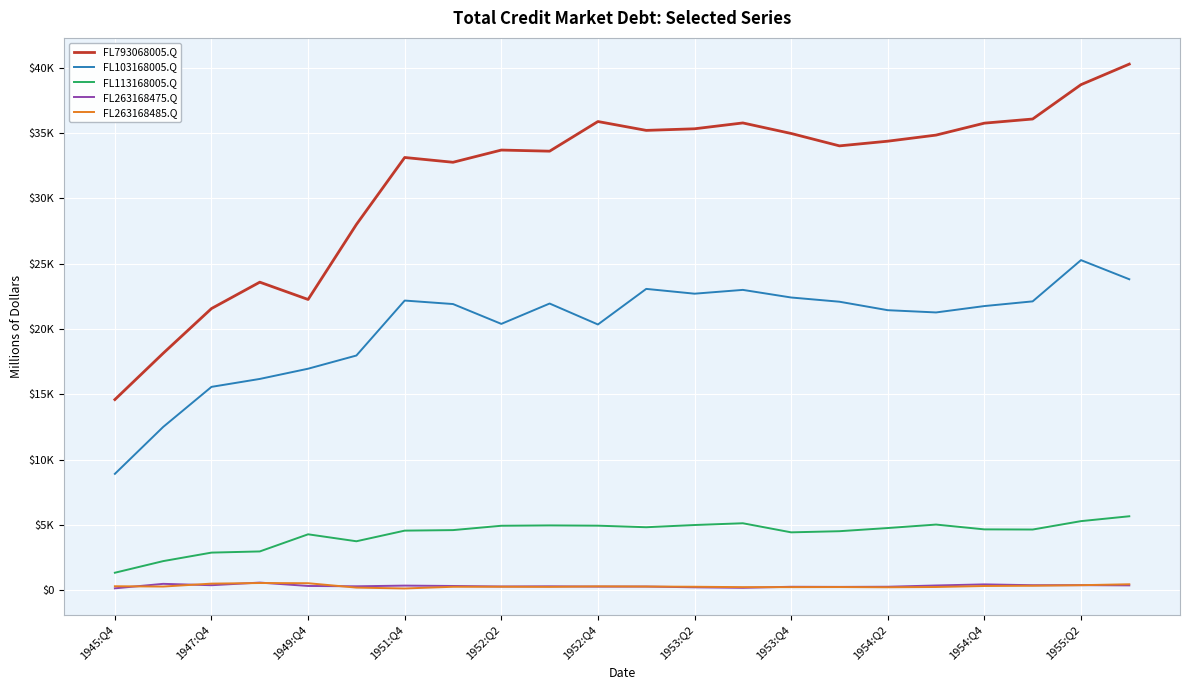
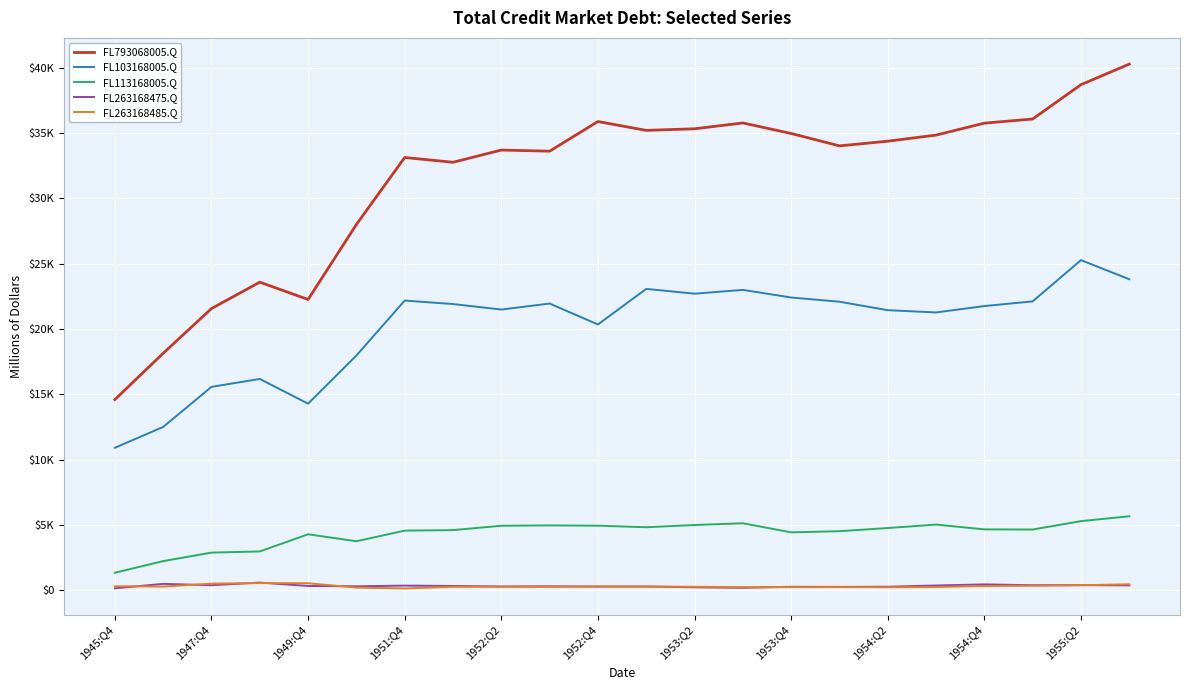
FL103168005.Q, 1945:Q4: $8900 -> $10900
FL103168005.Q, 1949:Q4: $17000 -> $14300
FL103168005.Q, 1952:Q2: $20400 -> $21500
